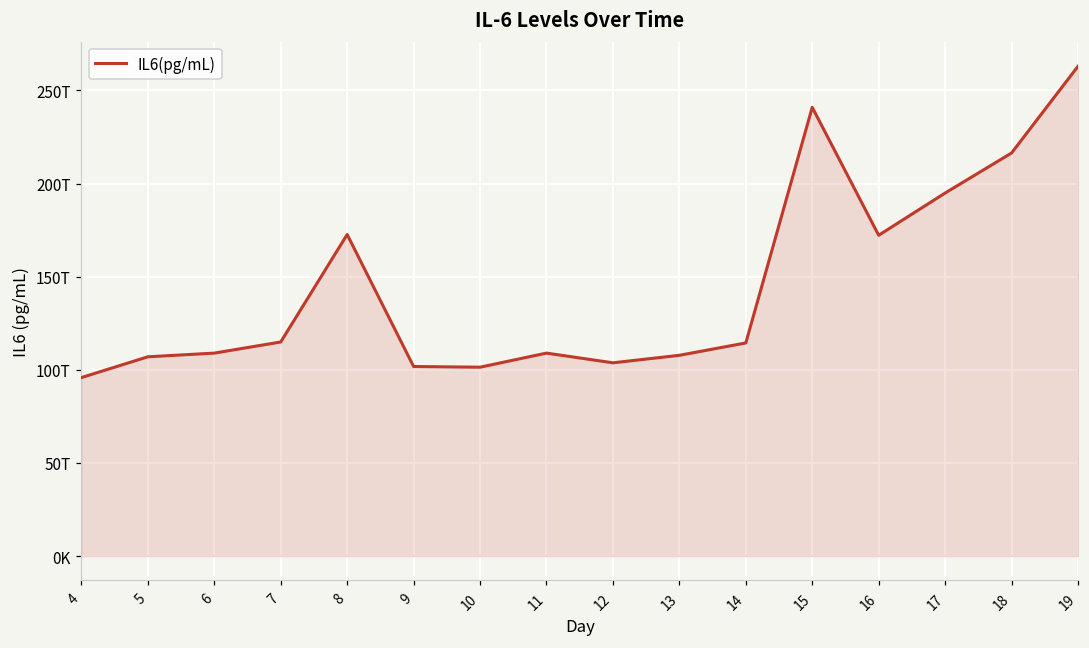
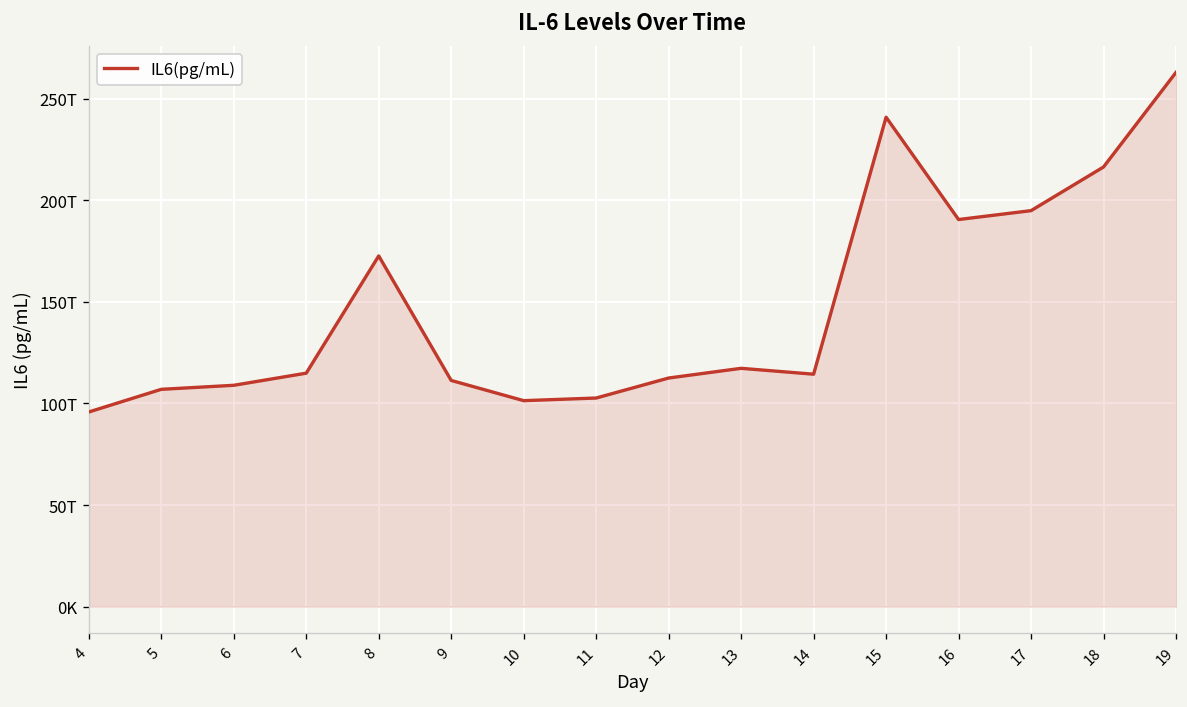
9: 102T -> 111T
11: 109T -> 103T
12: 104T -> 113T
13: 108T -> 117T
16: 172T -> 191T
